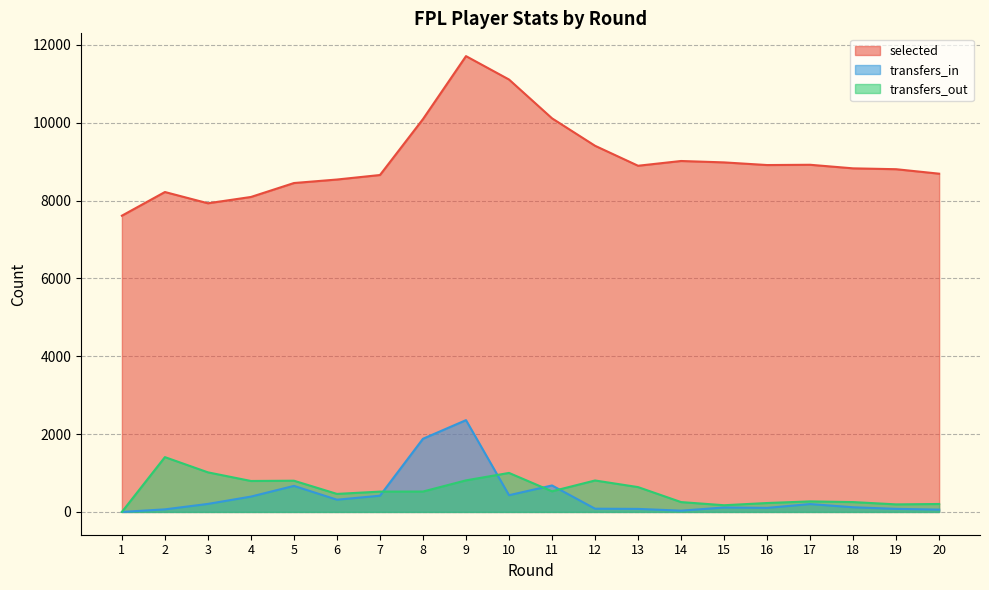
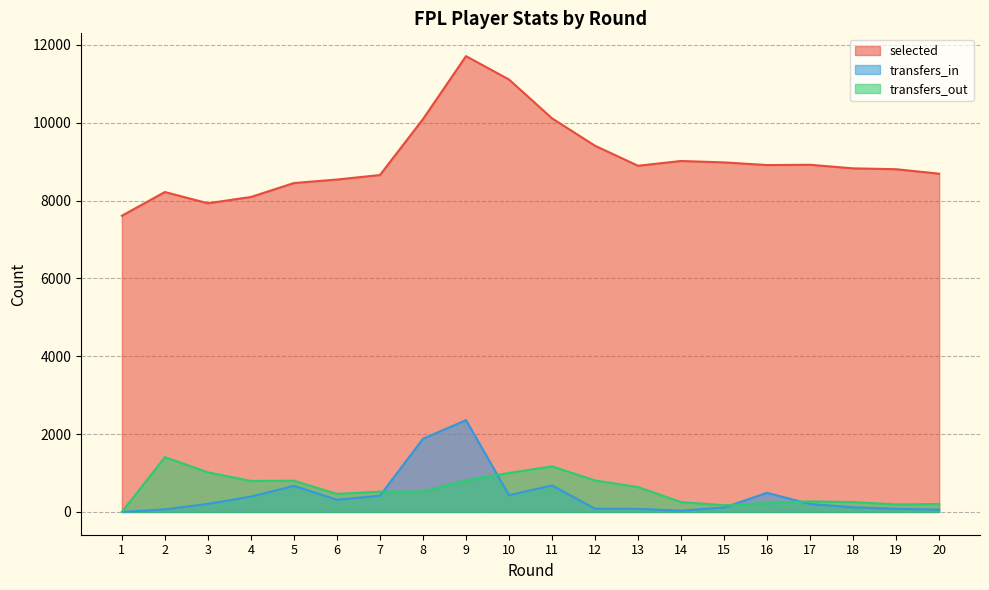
transfers_out, 11: 500 -> 1200
transfers_in, 16: 100 -> 500
